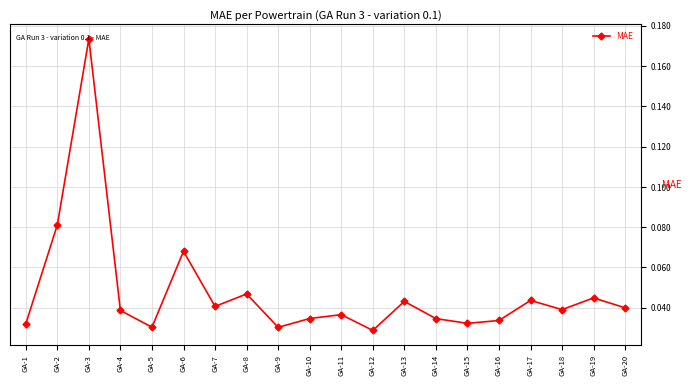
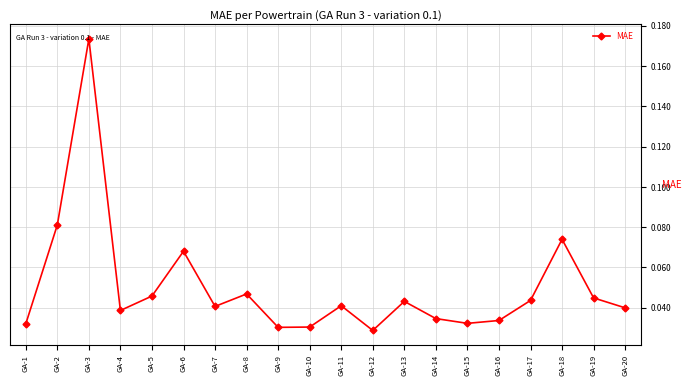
GA-5: 0.030 -> 0.046
GA-10: 0.035 -> 0.030
GA-11: 0.037 -> 0.041
GA-18: 0.039 -> 0.074
